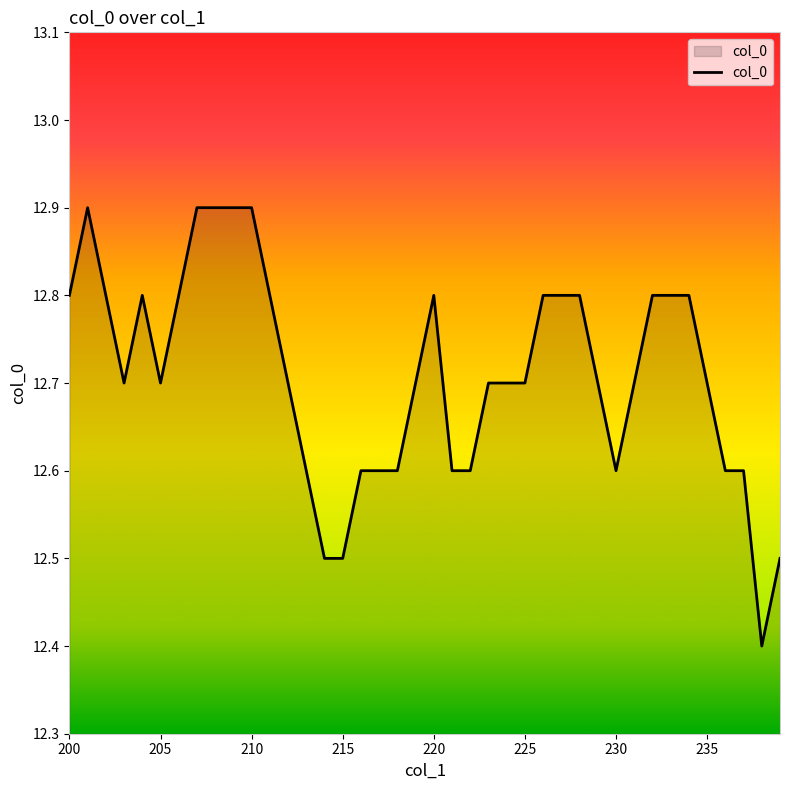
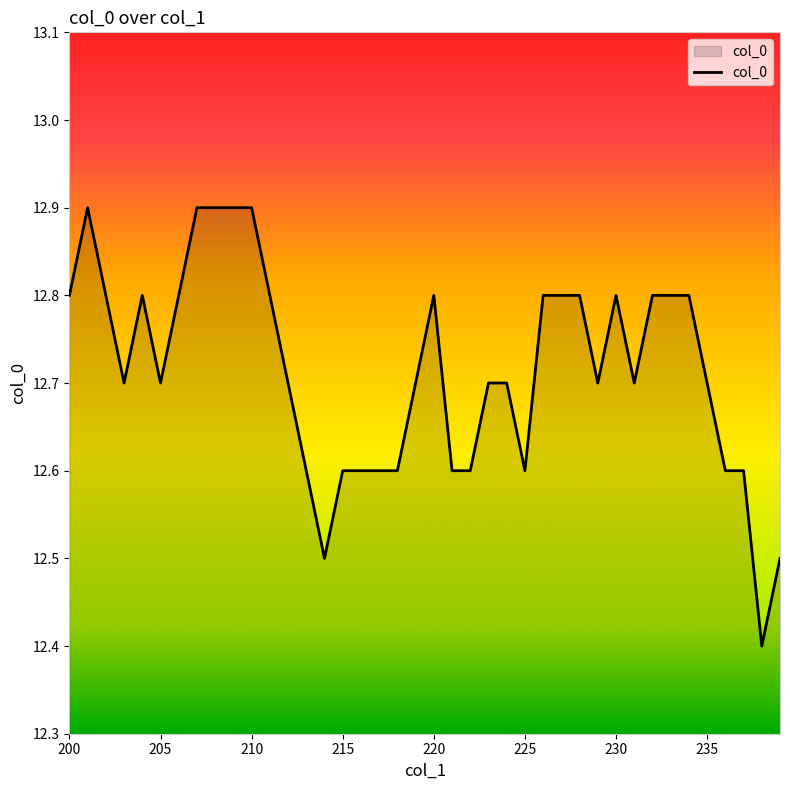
215: 12.5 -> 12.6
225: 12.7 -> 12.6
230: 12.6 -> 12.8
